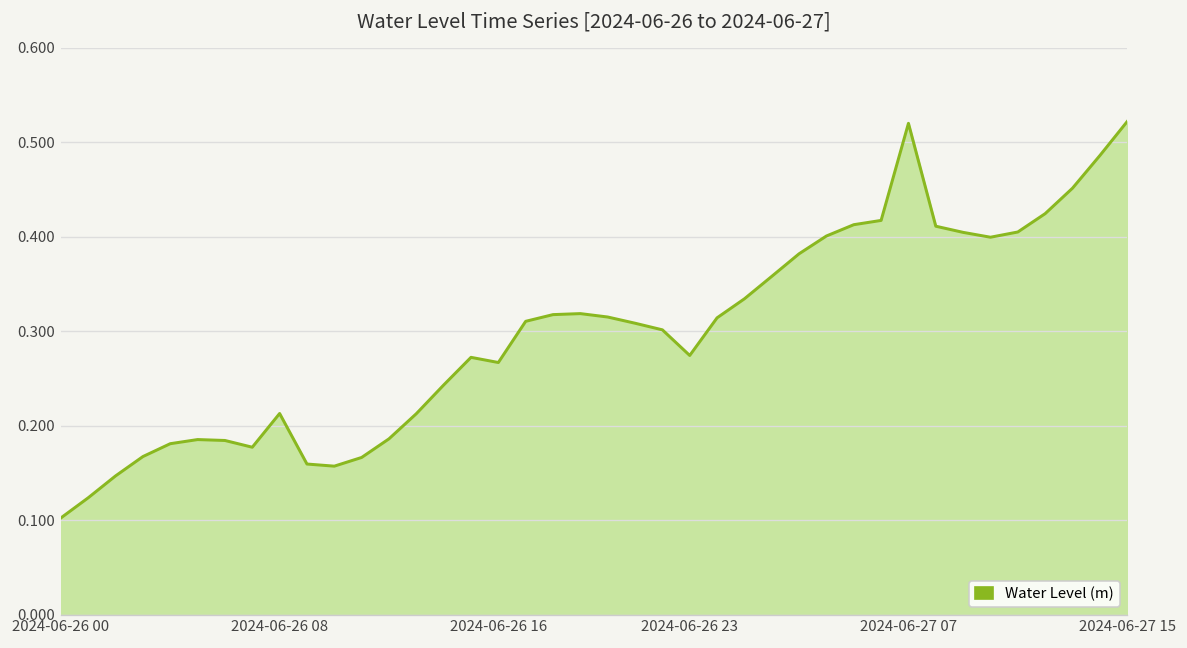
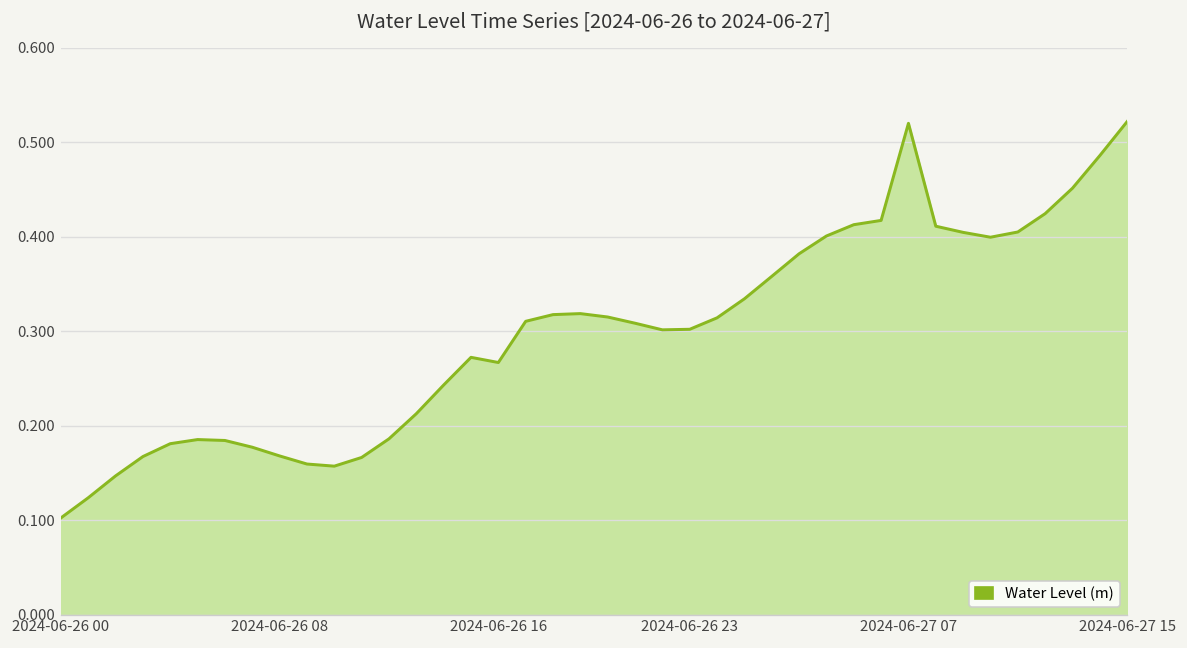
2024-06-26 08: 0.21 -> 0.17
2024-06-26 23: 0.27 -> 0.30
